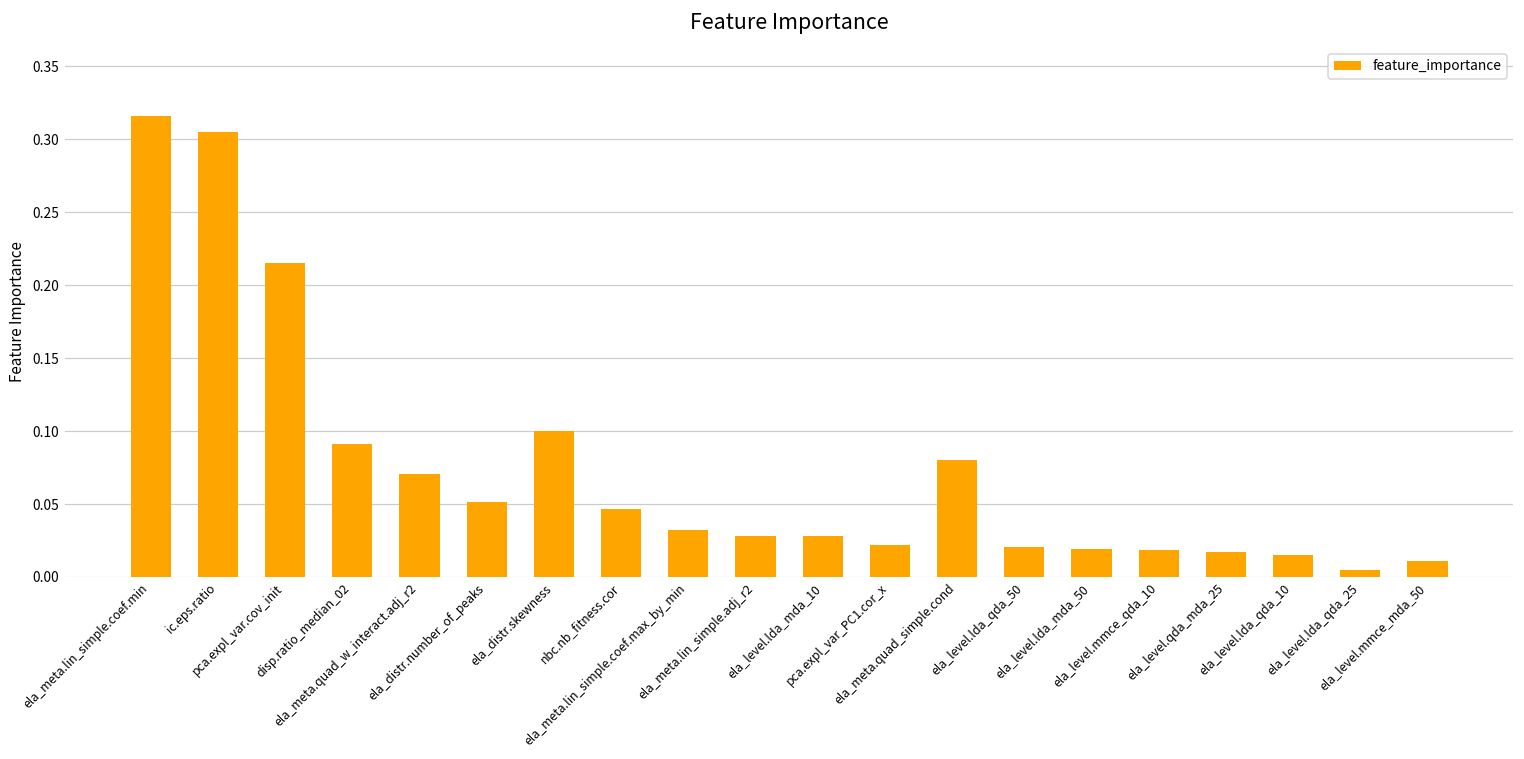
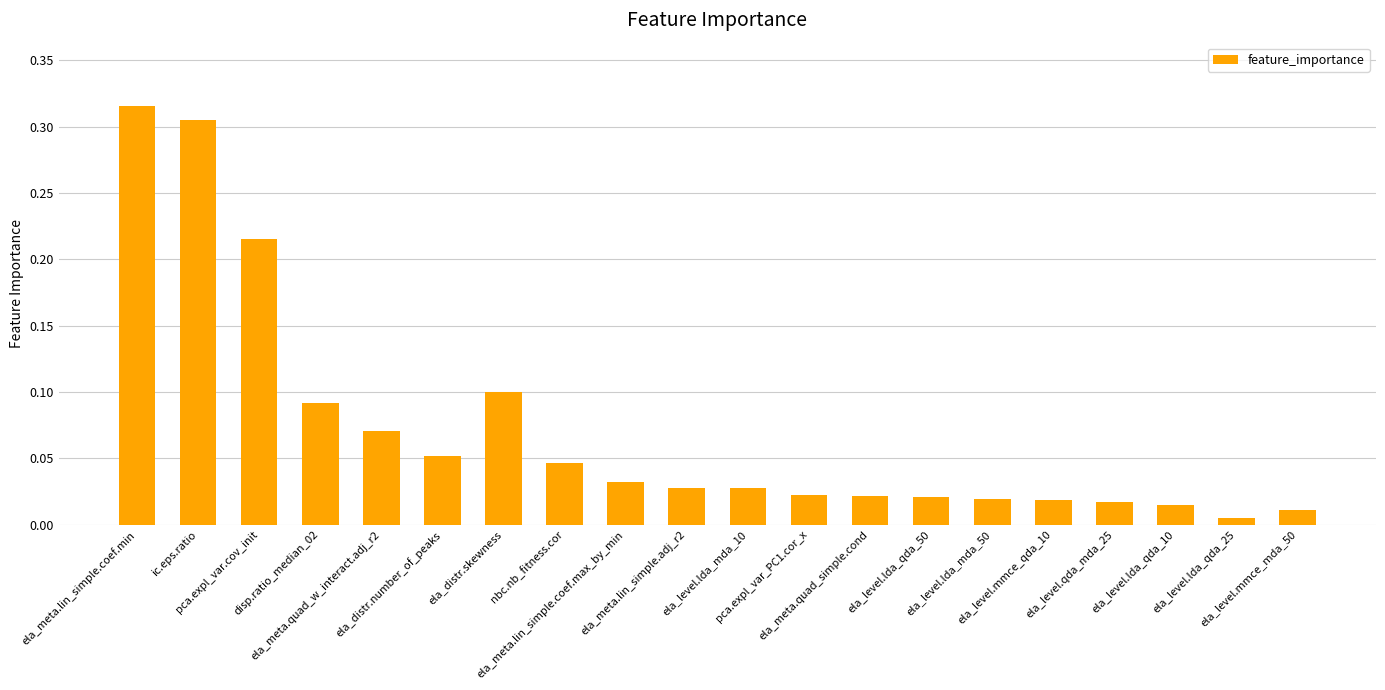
ela_meta.quad_simple.cond: 0.080 -> 0.021
